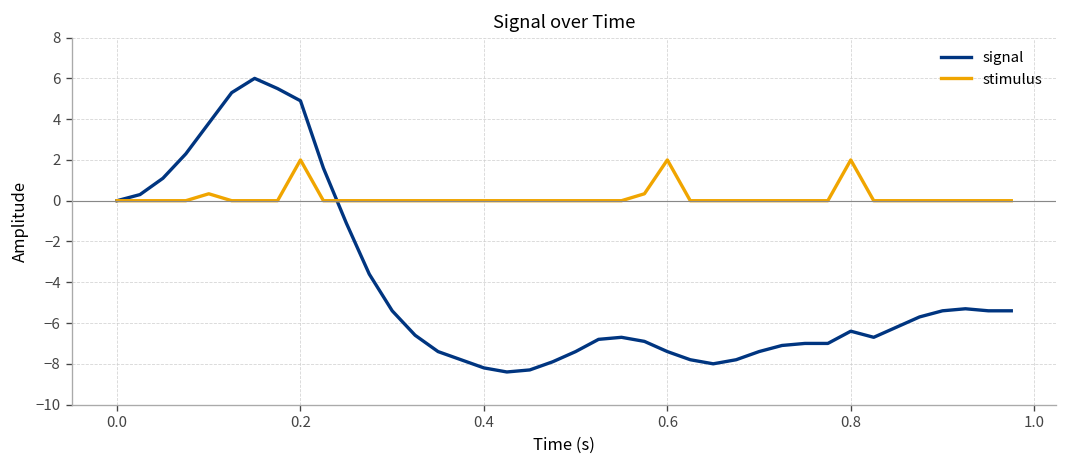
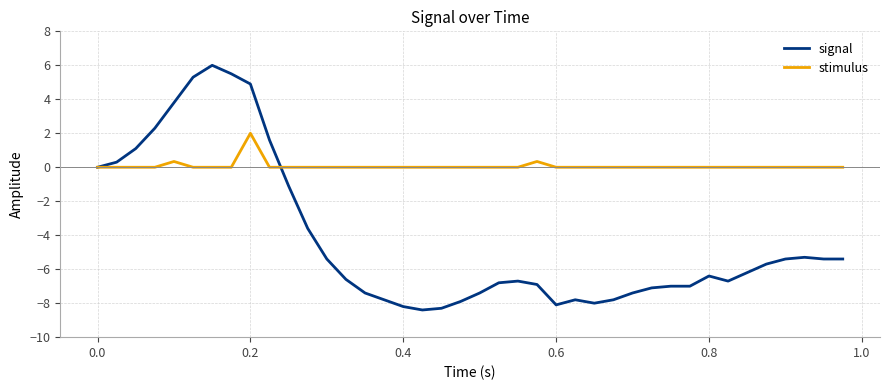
signal, 0.6: -7.4 -> -8.1
stimulus, 0.6: 2 -> 0
stimulus, 0.8: 2 -> 0
